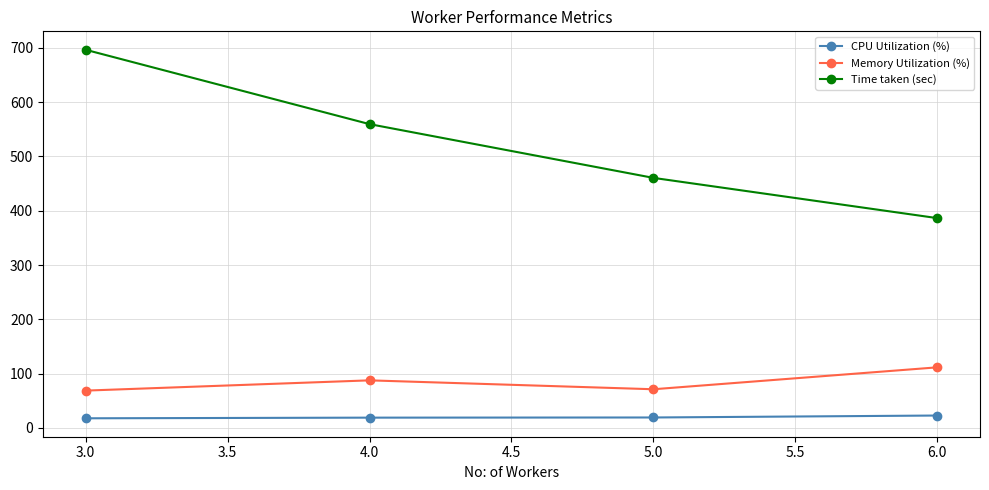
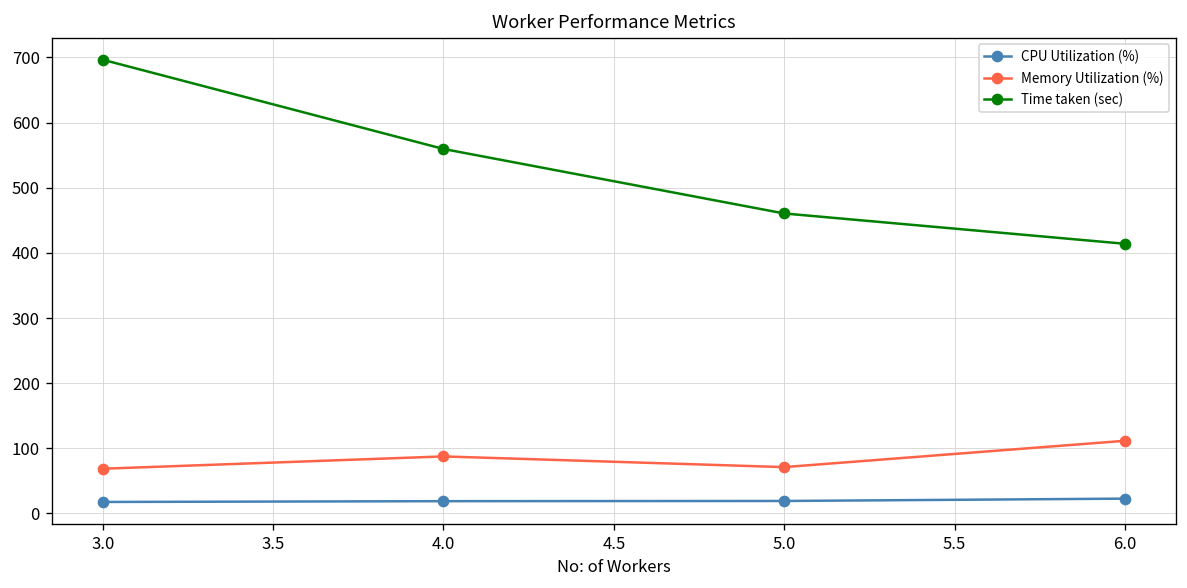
Time taken (sec), 6.0: 390 -> 410
